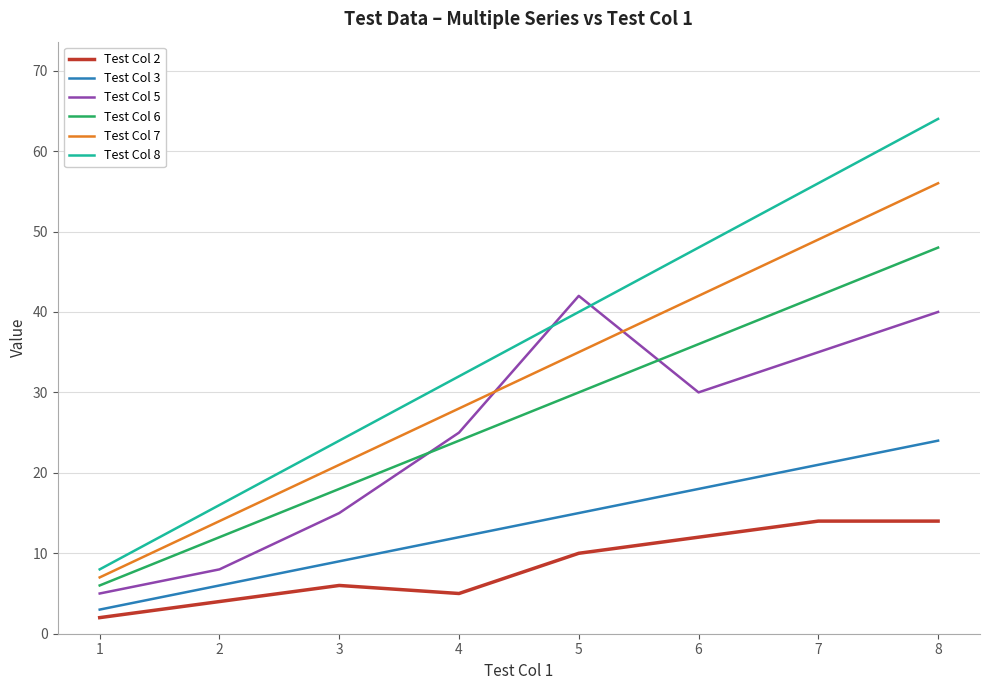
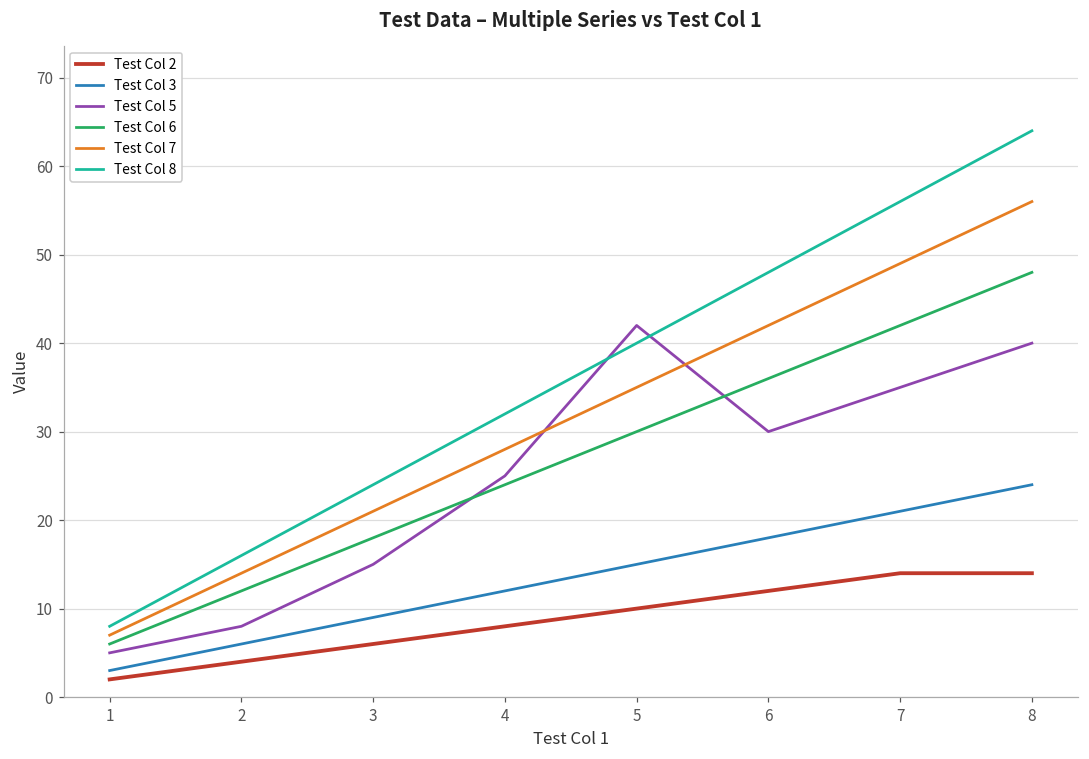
Test Col 2, 4: 5 -> 8
